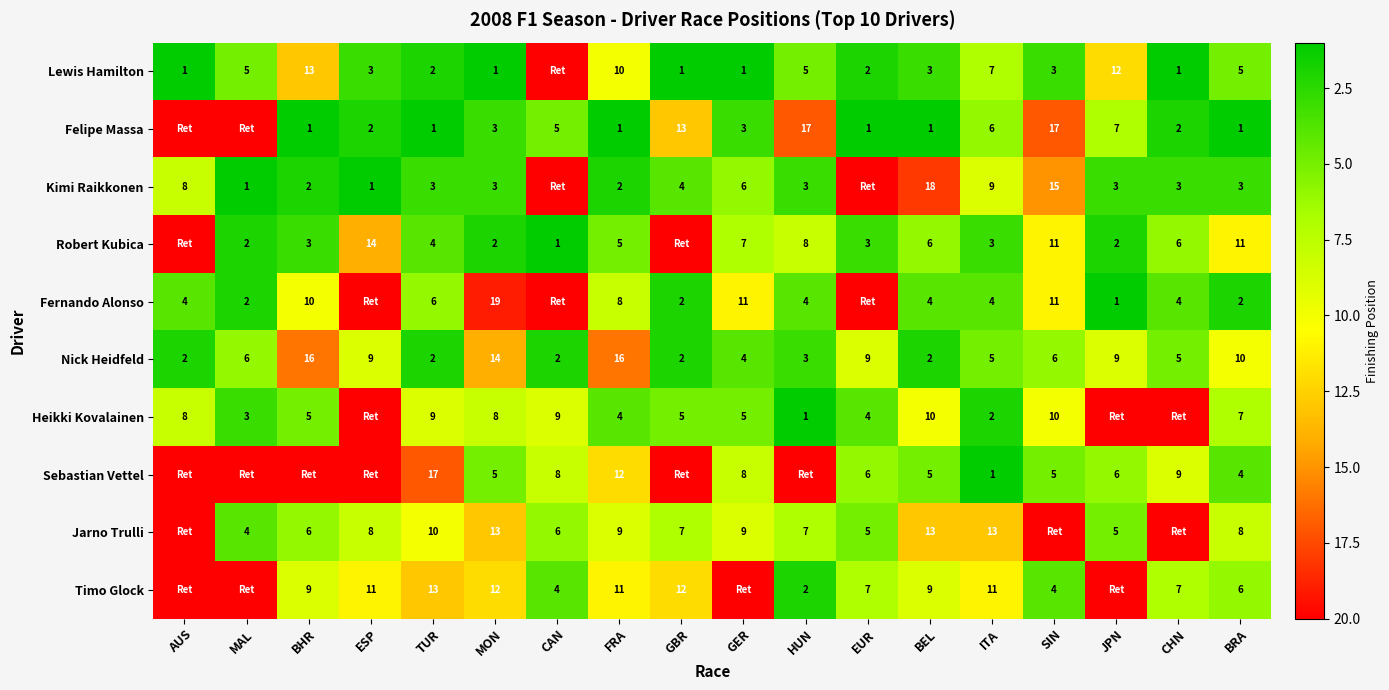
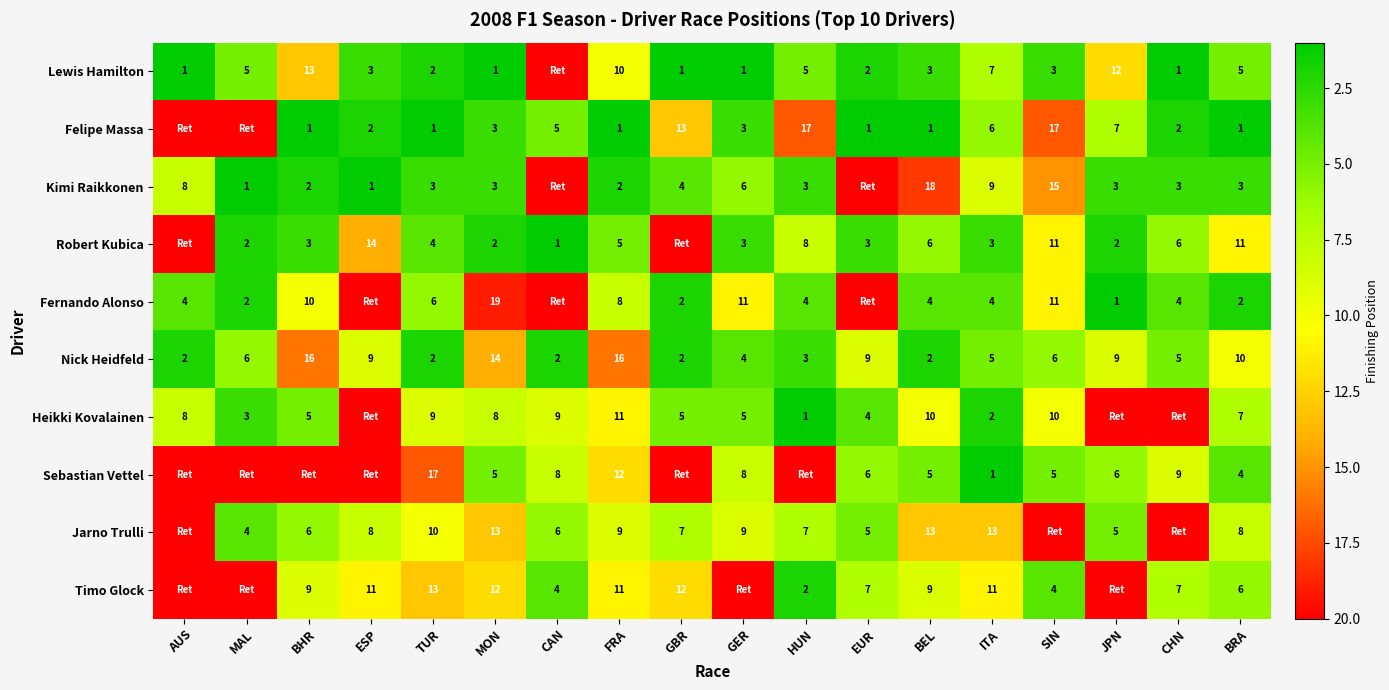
Robert Kubica, GER: 7 -> 3
Heikki Kovalainen, FRA: 4 -> 11
